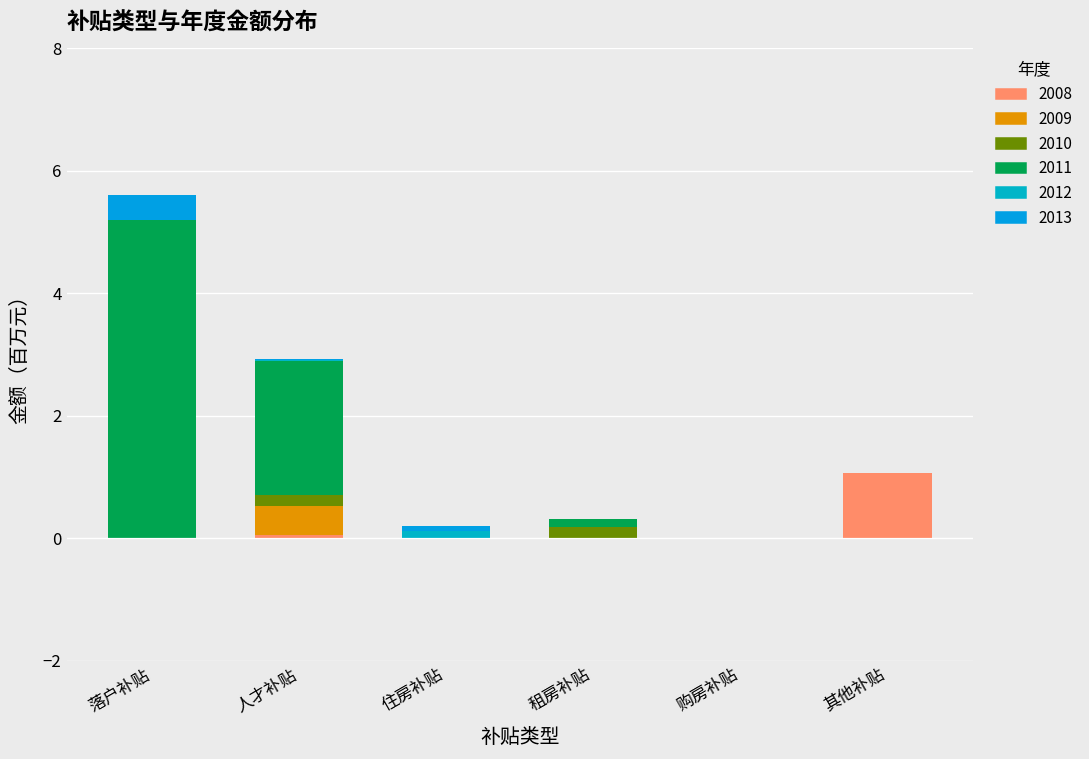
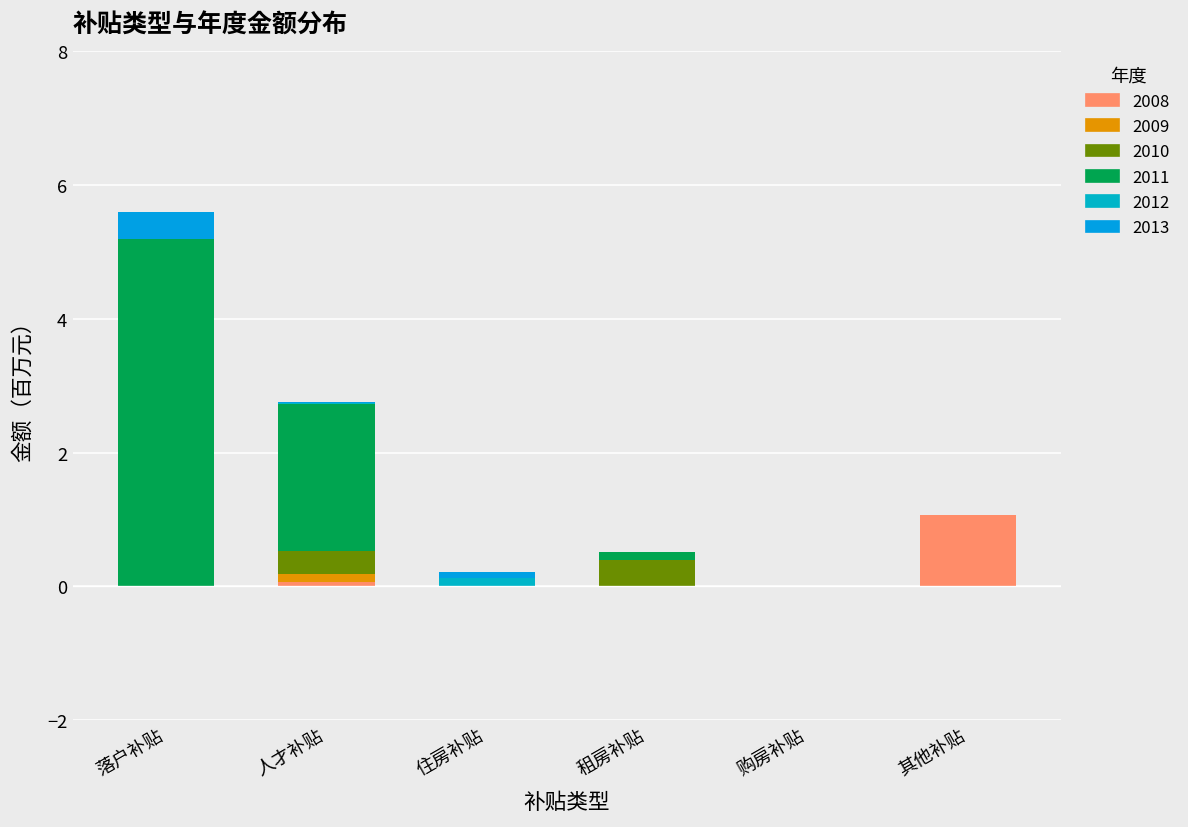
2009, 人才补贴: 0.5 -> 0.1
2010, 人才补贴: 0.2 -> 0.4
2010, 租房补贴: 0.2 -> 0.4
